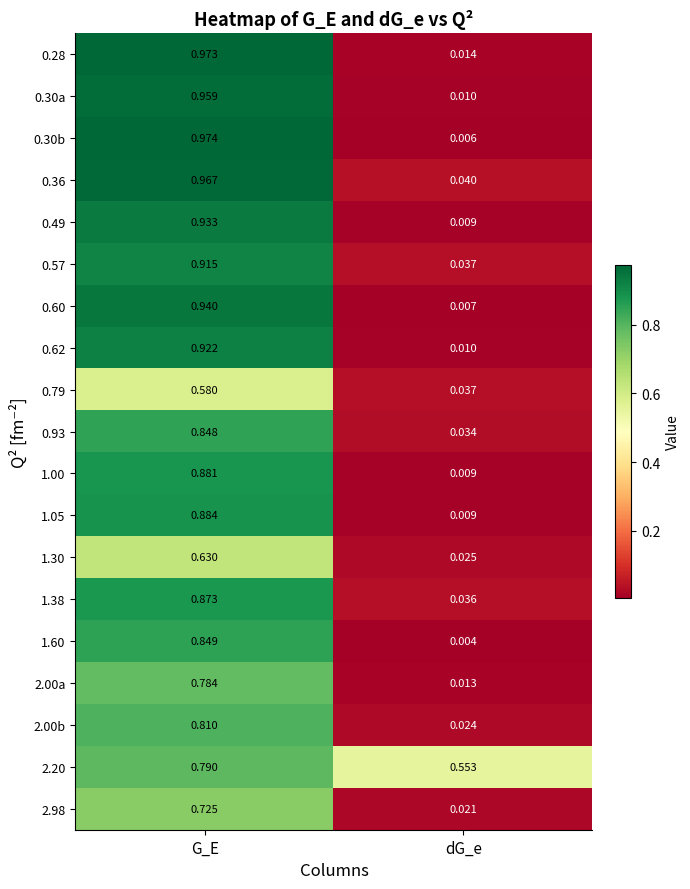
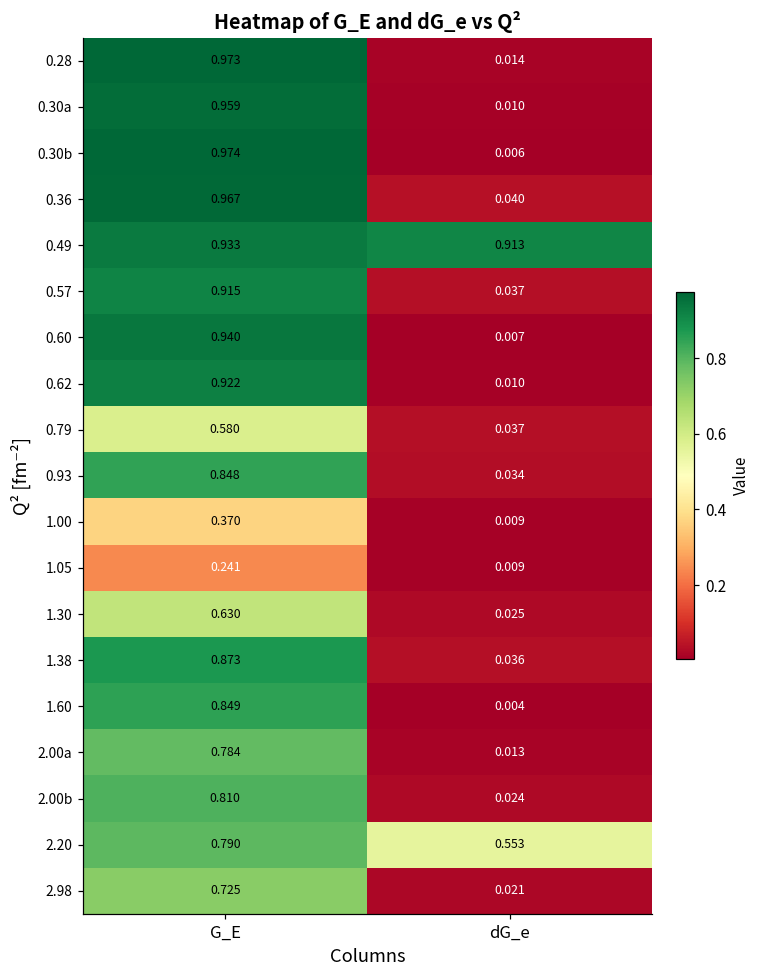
0.49, dG_e: 0.009 -> 0.913
1.00, G_E: 0.881 -> 0.370
1.05, G_E: 0.884 -> 0.241
